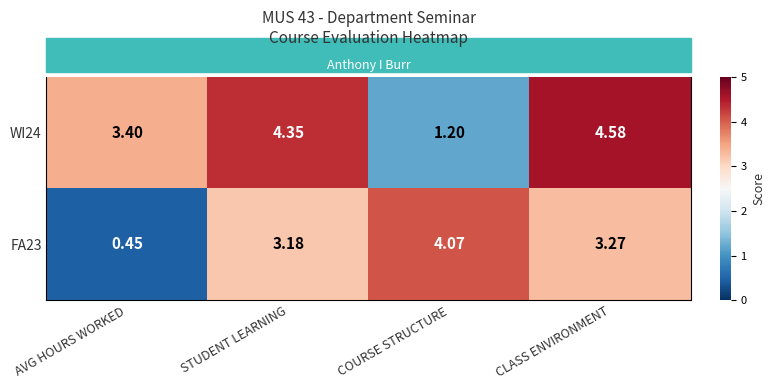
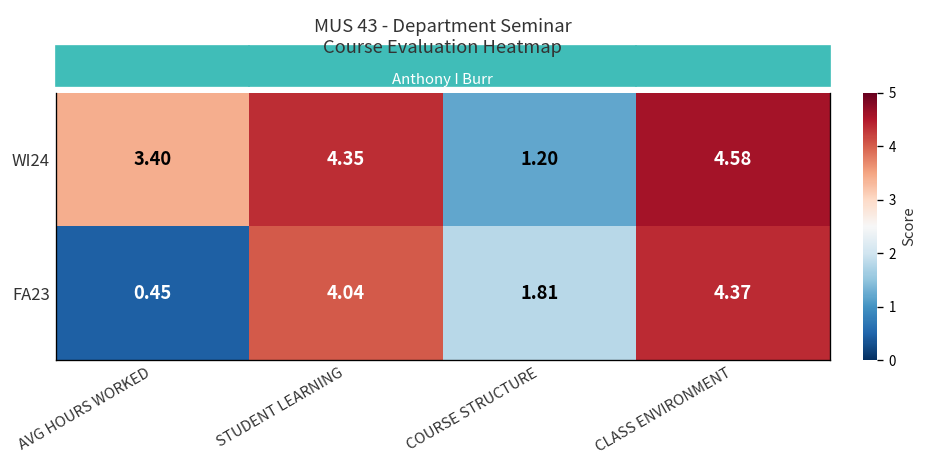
FA23, STUDENT LEARNING: 3.18 -> 4.04
FA23, COURSE STRUCTURE: 4.07 -> 1.81
FA23, CLASS ENVIRONMENT: 3.27 -> 4.37
